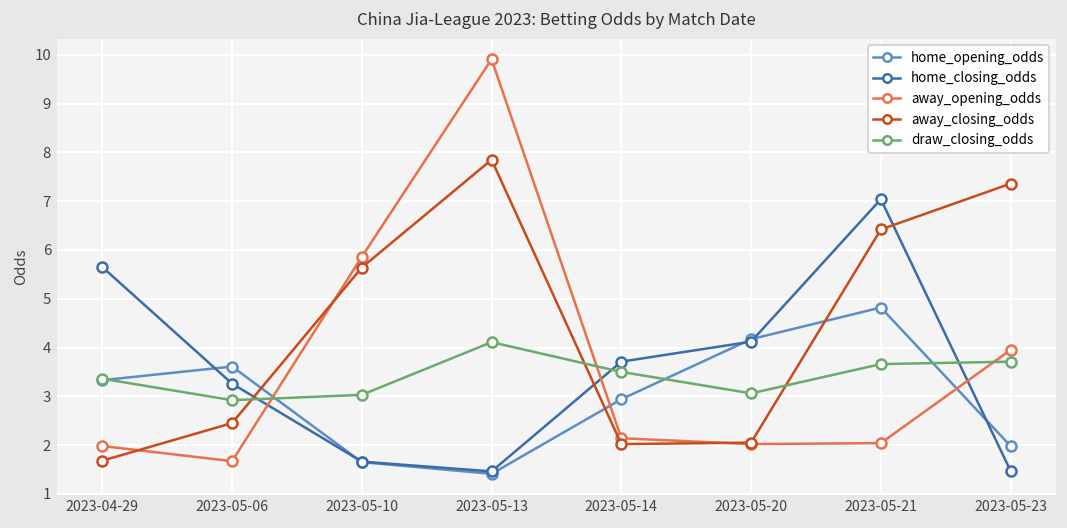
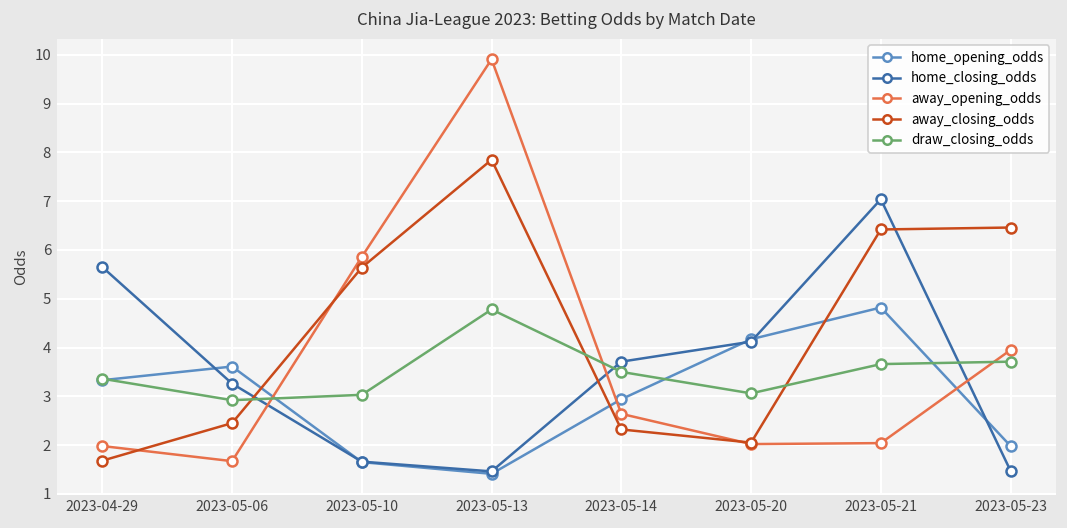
draw_closing_odds, 2023-05-13: 4.1 -> 4.8
away_opening_odds, 2023-05-14: 2.1 -> 2.6
away_closing_odds, 2023-05-14: 2.0 -> 2.3
away_closing_odds, 2023-05-23: 7.4 -> 6.5
